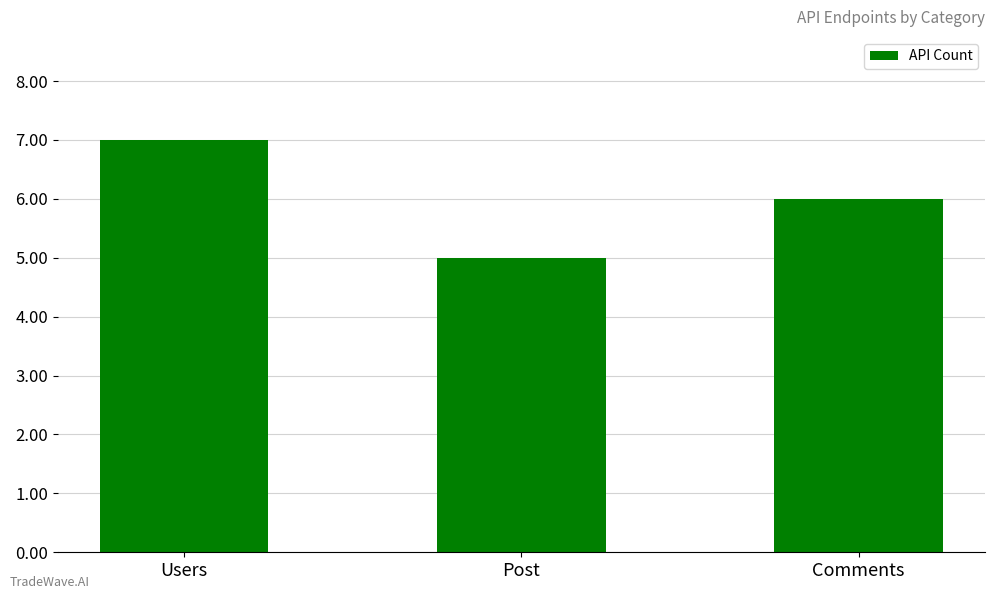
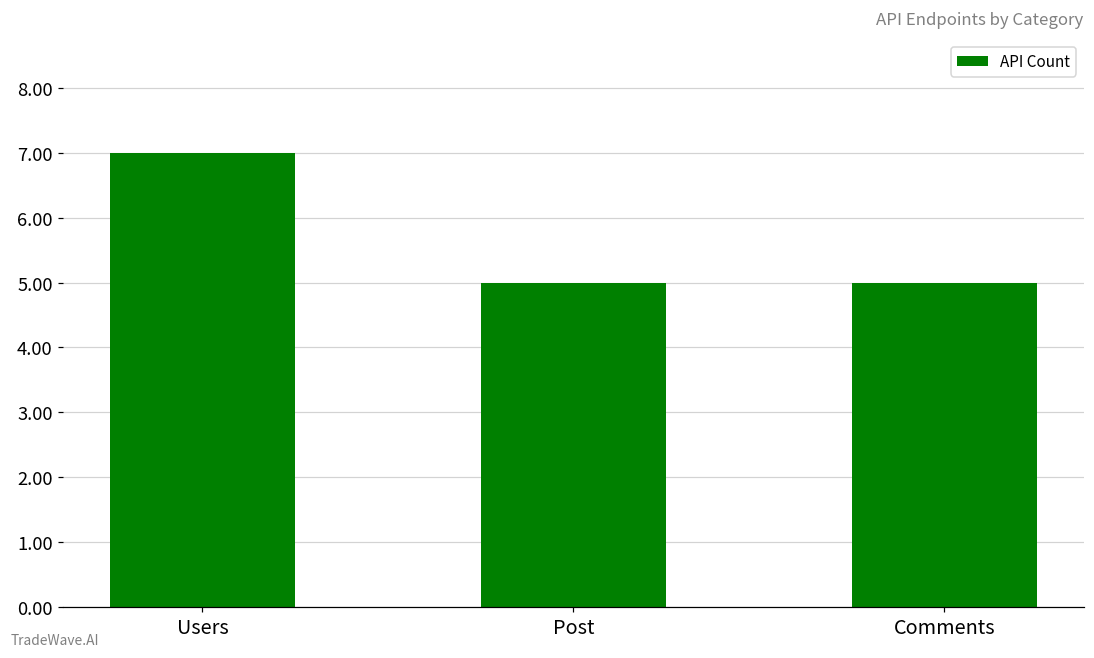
Comments: 6 -> 5
